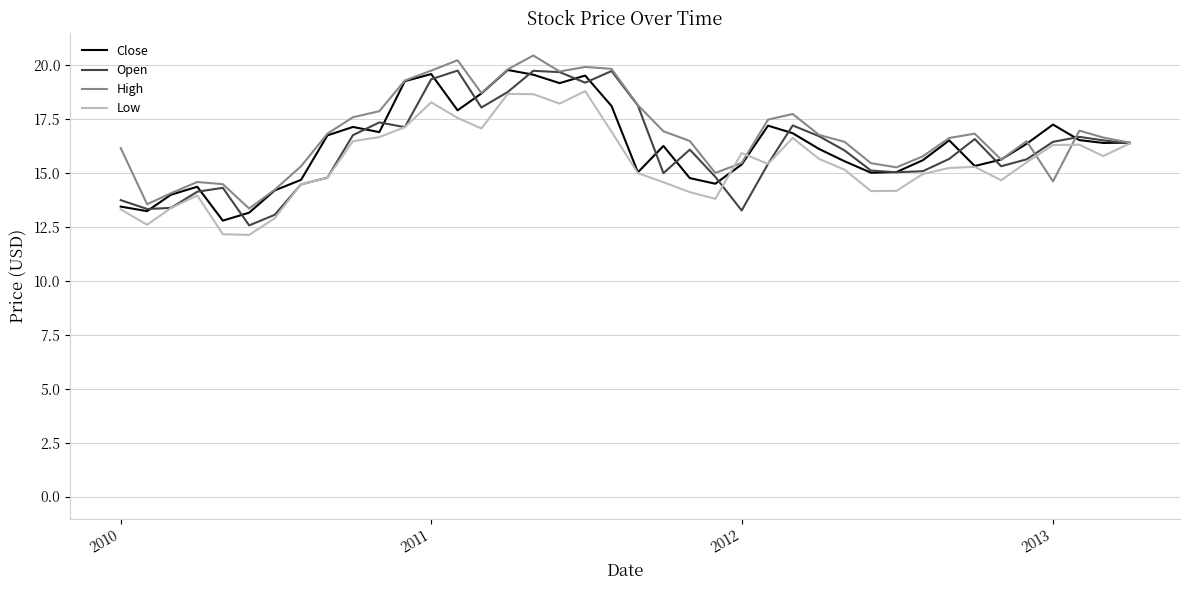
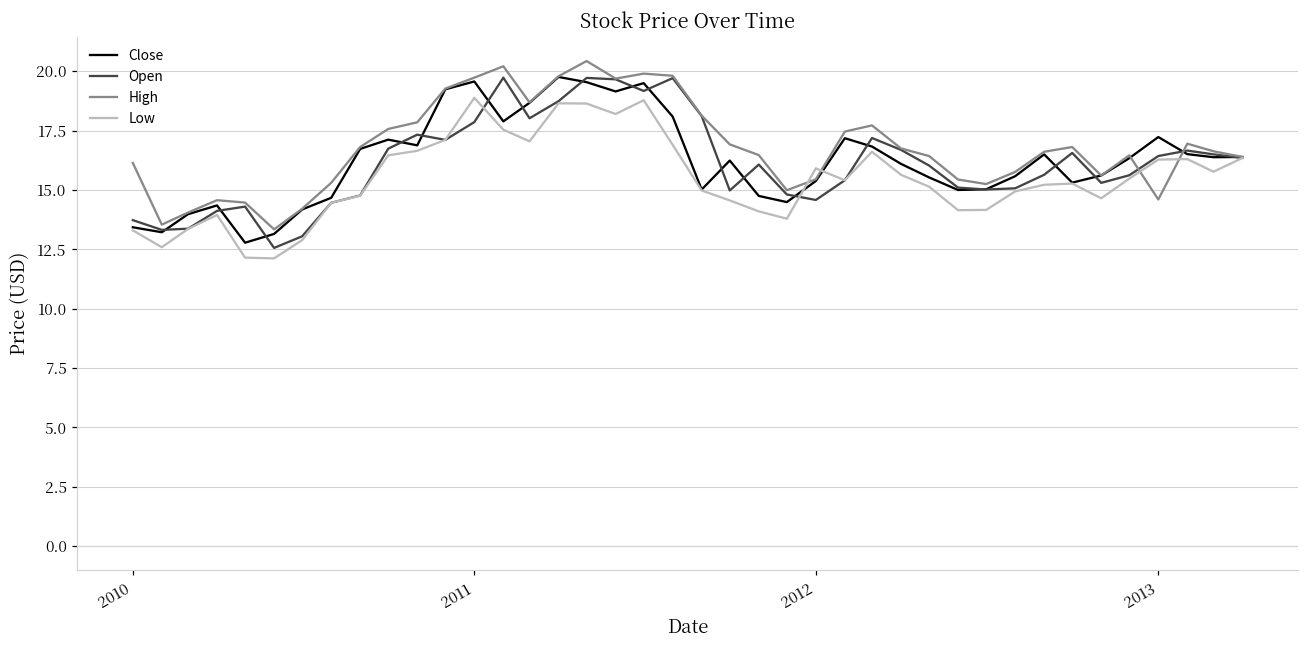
Open, 2011: 19.3 -> 17.9
Low, 2011: 18.3 -> 18.9
Open, 2012: 13.3 -> 14.6
